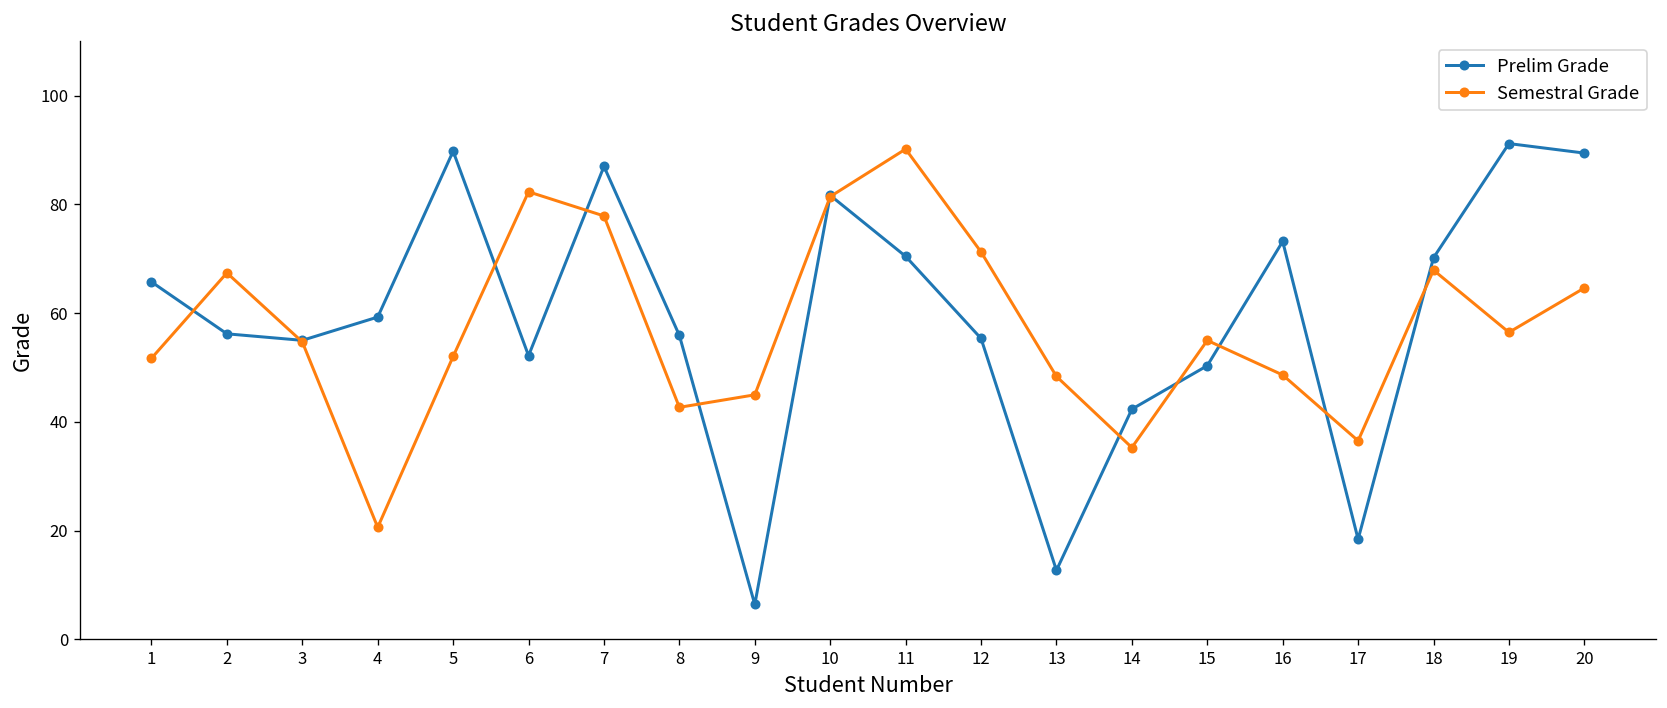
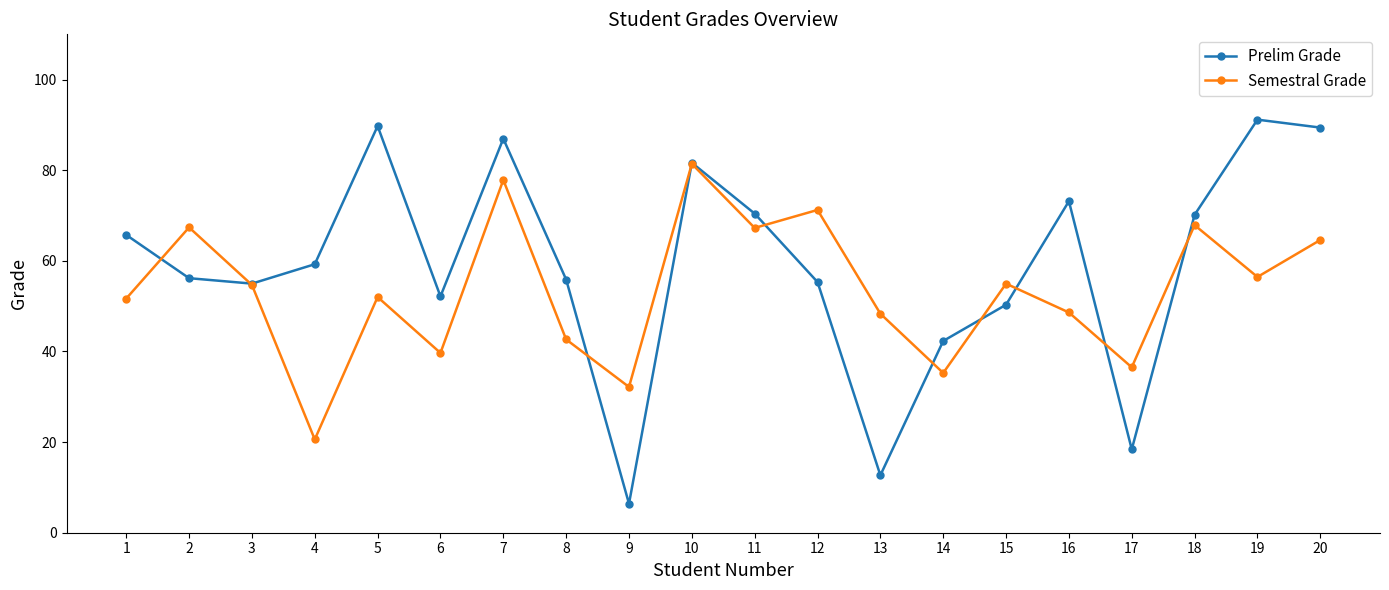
Semestral Grade, 6: 82 -> 40
Semestral Grade, 9: 45 -> 32
Semestral Grade, 11: 90 -> 67
